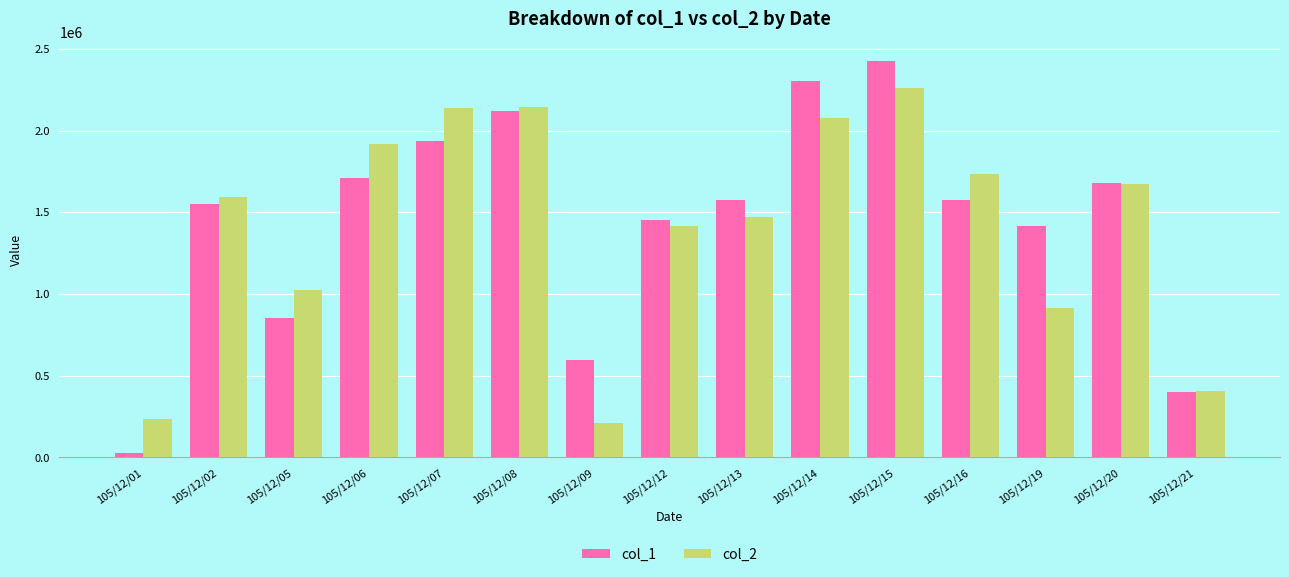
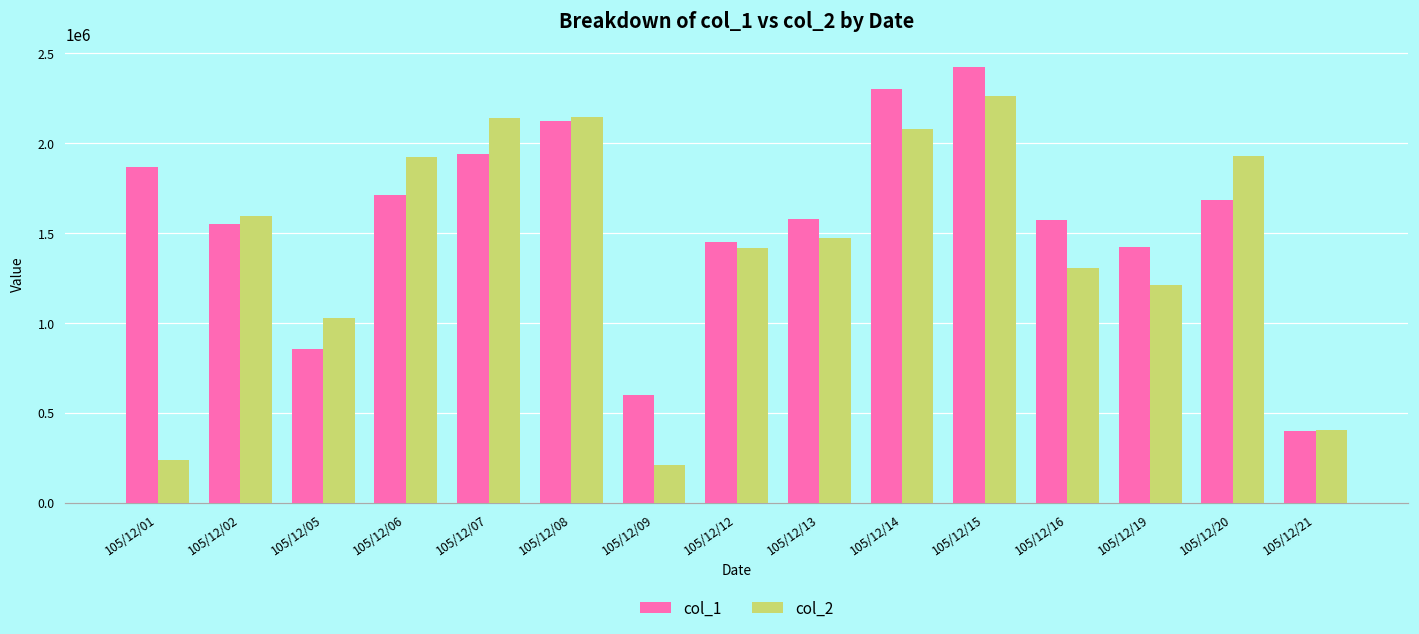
col_1, 105/12/01: 30000 -> 1870000
col_2, 105/12/16: 1740000 -> 1300000
col_2, 105/12/19: 910000 -> 1210000
col_2, 105/12/20: 1670000 -> 1930000
